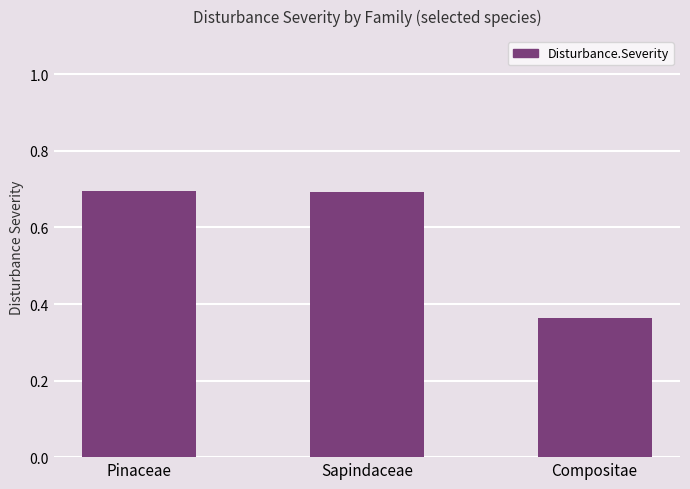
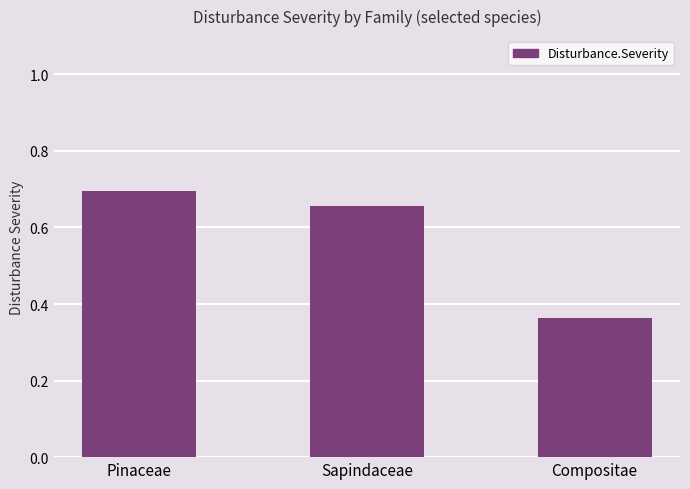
Sapindaceae: 0.69 -> 0.66
